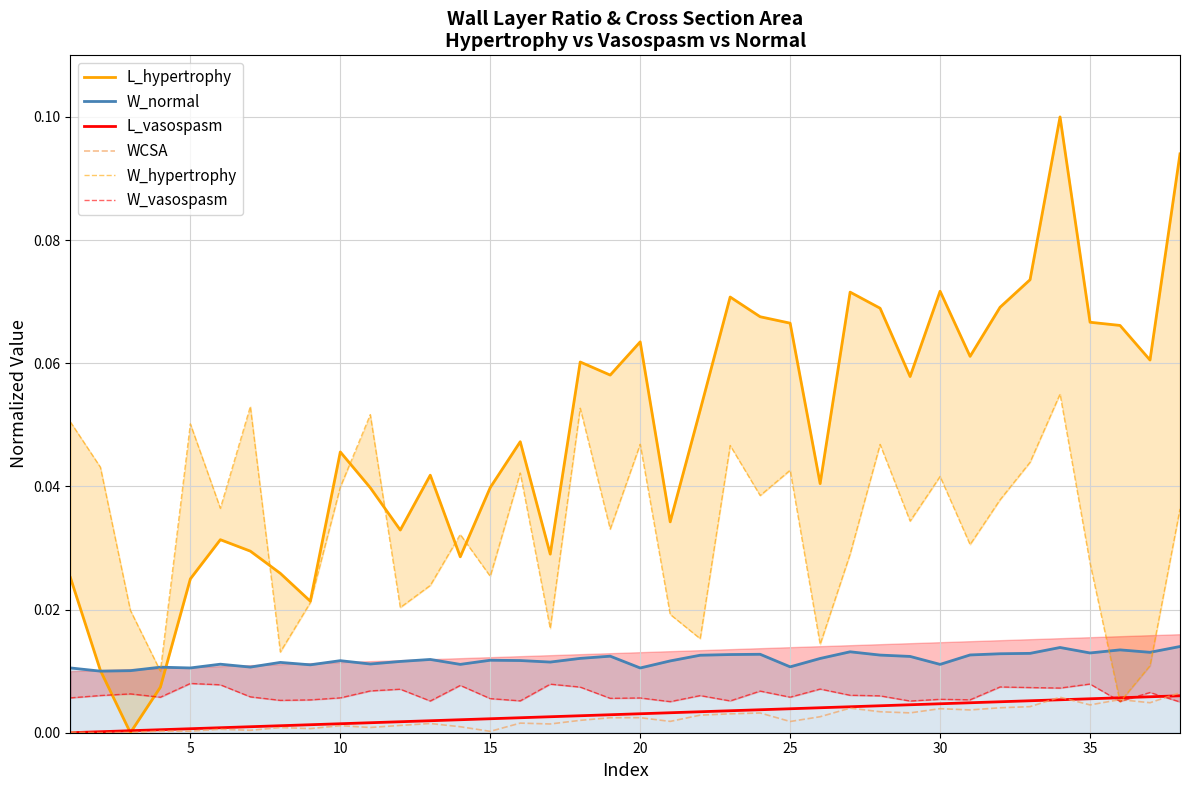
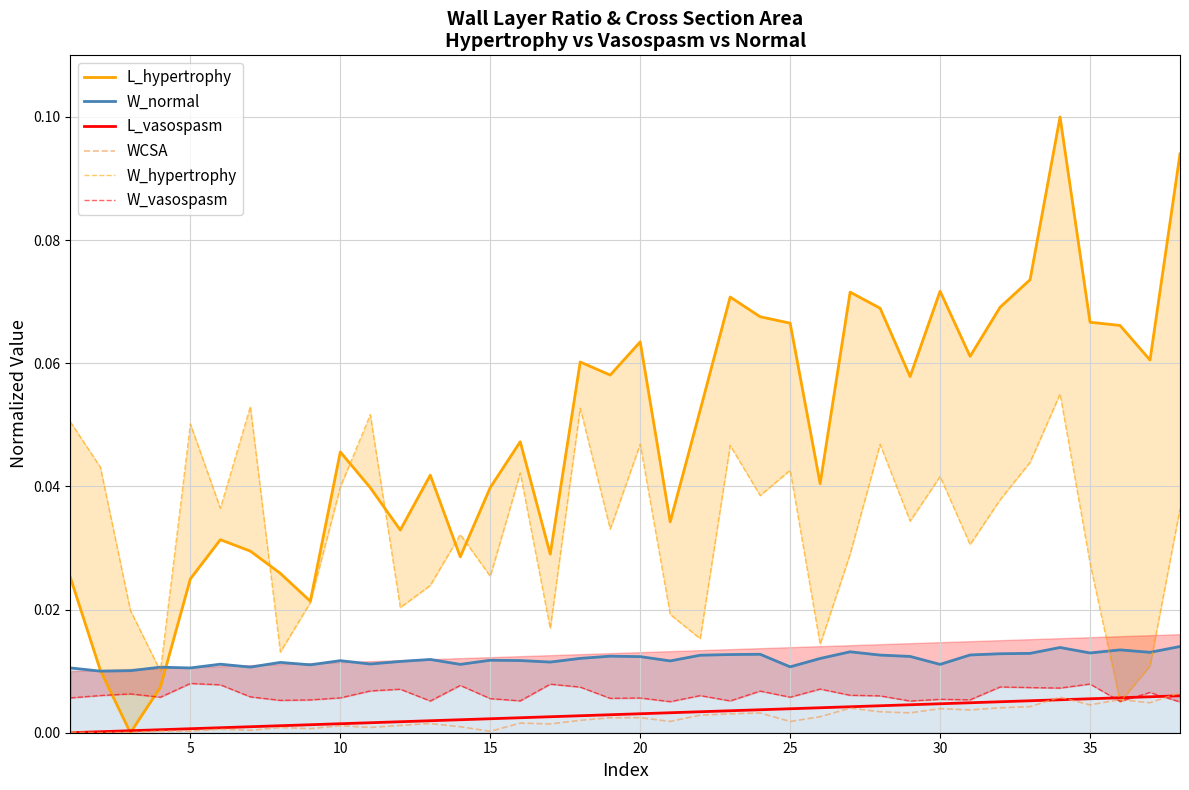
W_normal, 20: 0.011 -> 0.012
